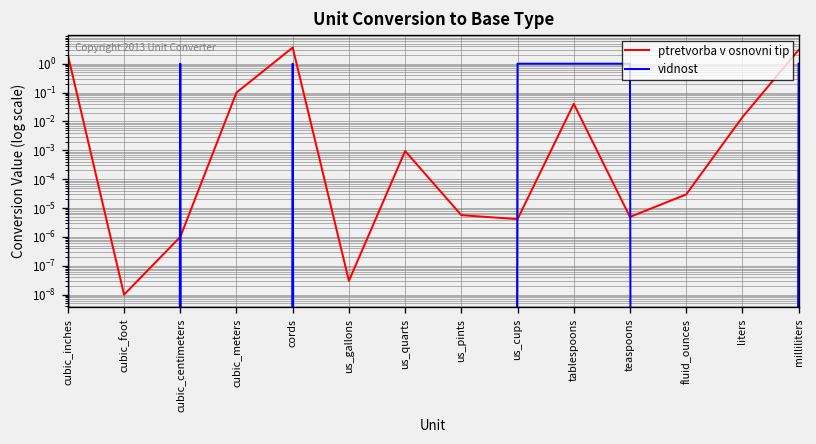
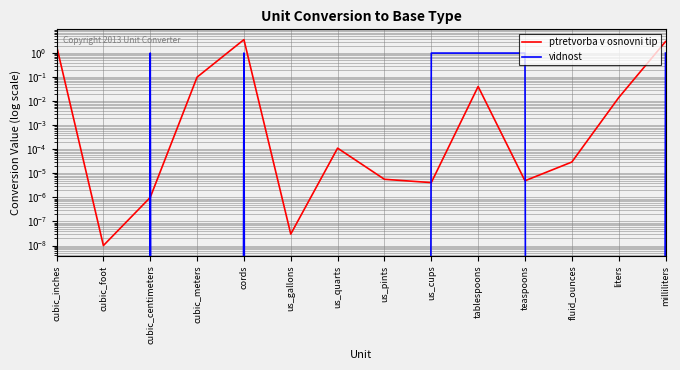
ptretvorba v osnovni tip, us_quarts: 0.0009 -> 0.0001
